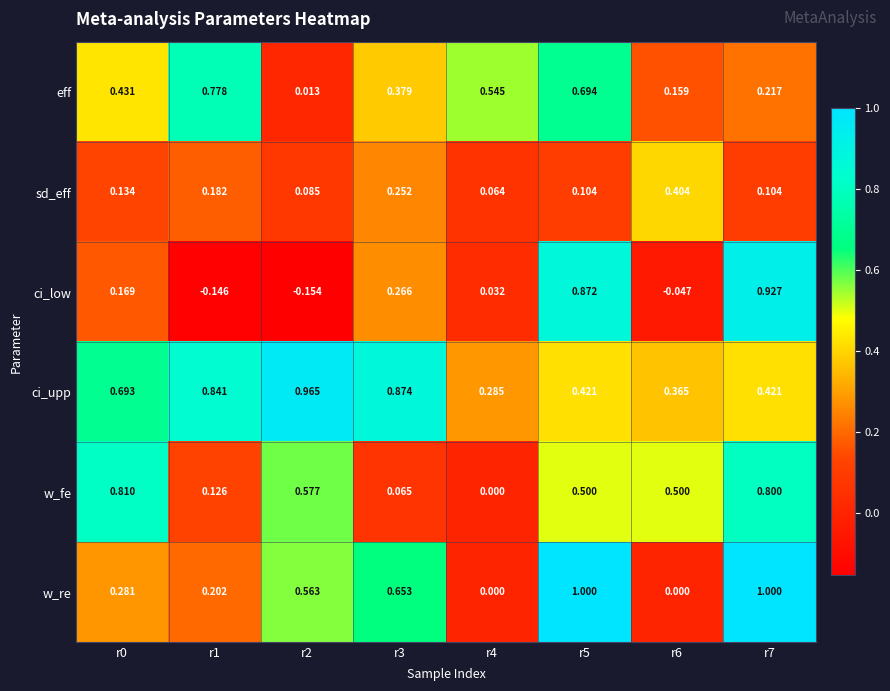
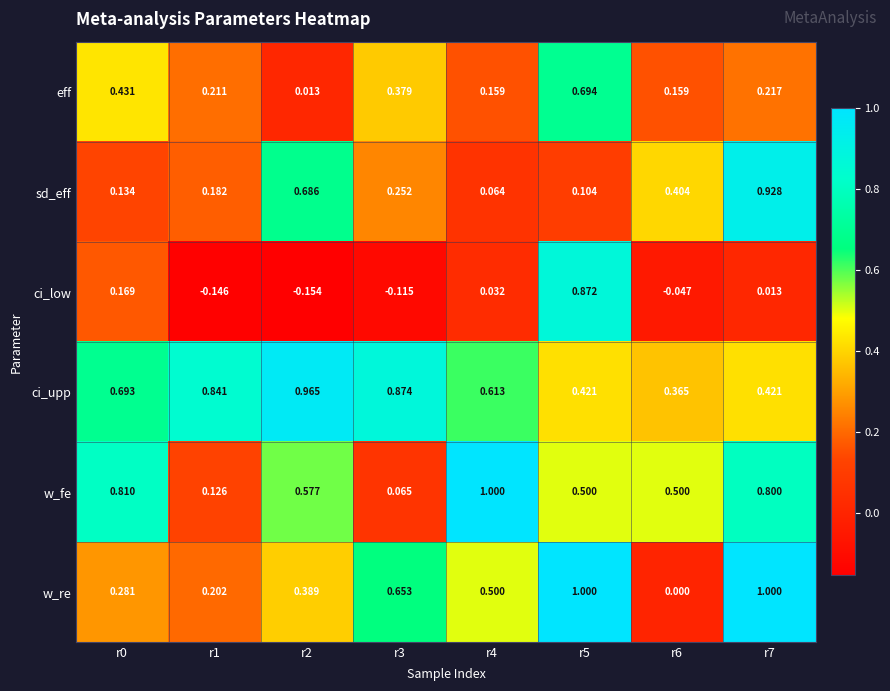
eff, r1: 0.778 -> 0.211
eff, r4: 0.545 -> 0.159
sd_eff, r2: 0.085 -> 0.686
sd_eff, r7: 0.104 -> 0.928
ci_low, r3: 0.266 -> -0.115
ci_low, r7: 0.927 -> 0.013
ci_upp, r4: 0.285 -> 0.613
w_fe, r4: 0.000 -> 1.000
w_re, r2: 0.563 -> 0.389
w_re, r4: 0.000 -> 0.500
